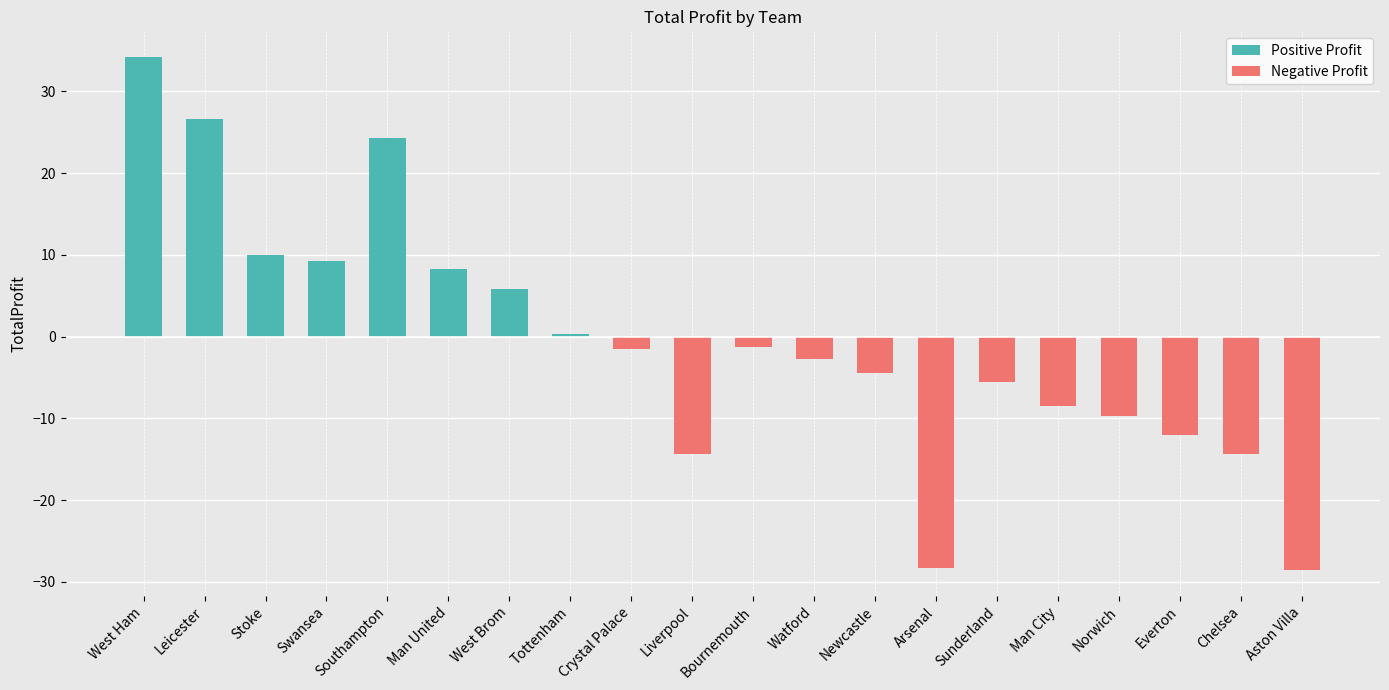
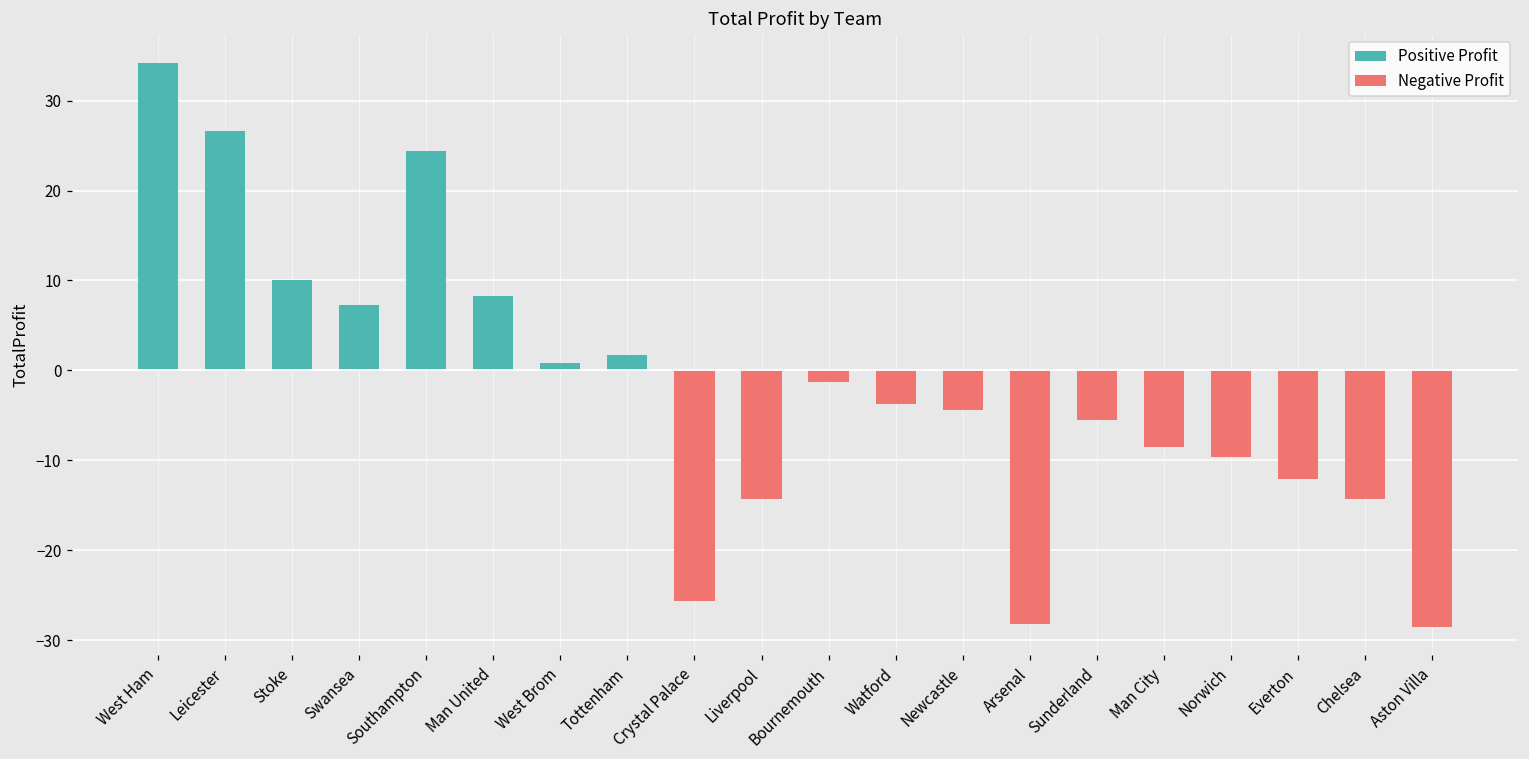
Positive Profit, Swansea: 9 -> 7
Positive Profit, West Brom: 6 -> 1
Positive Profit, Tottenham: 0 -> 2
Negative Profit, Crystal Palace: -1 -> -26
Negative Profit, Watford: -3 -> -4
